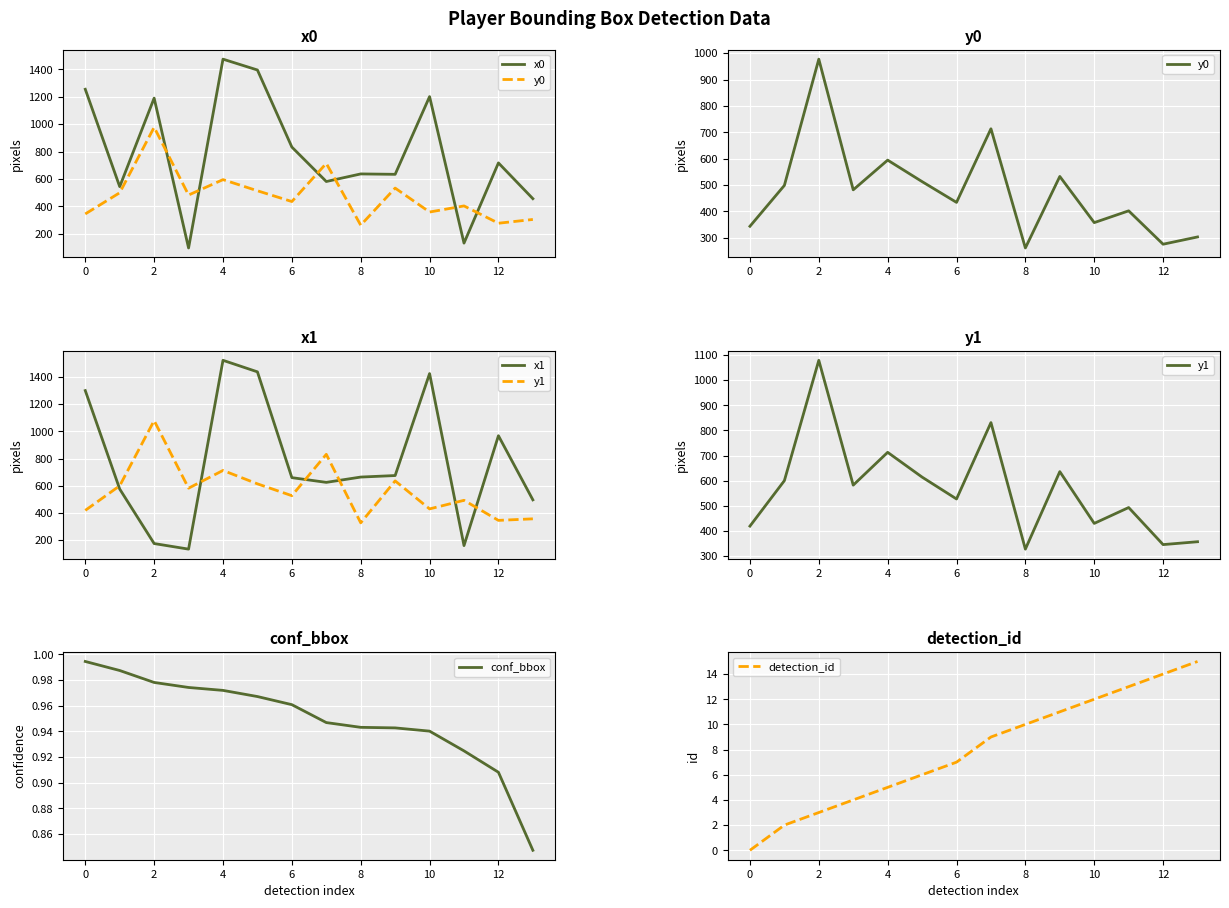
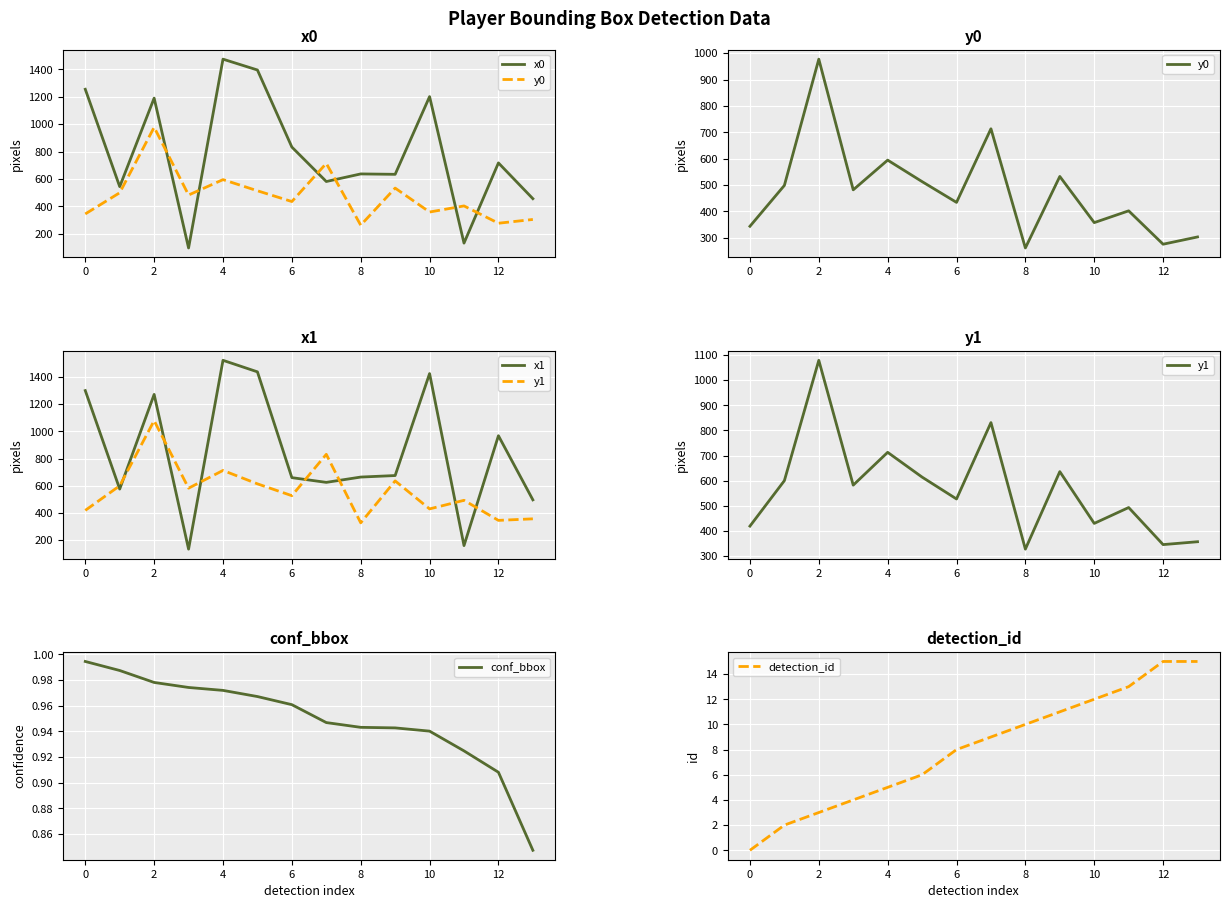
x1, x1, 2: 170 -> 1270
detection_id, 6: 7 -> 8
detection_id, 12: 14 -> 15
